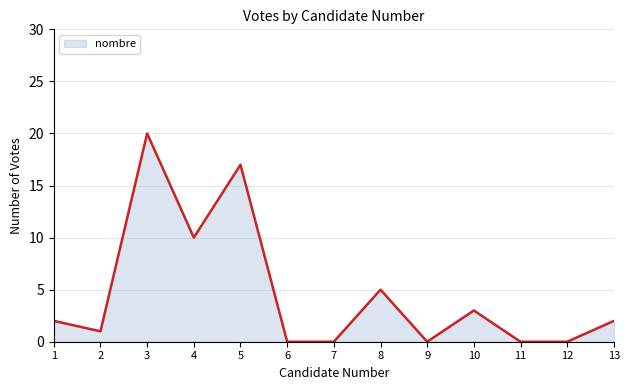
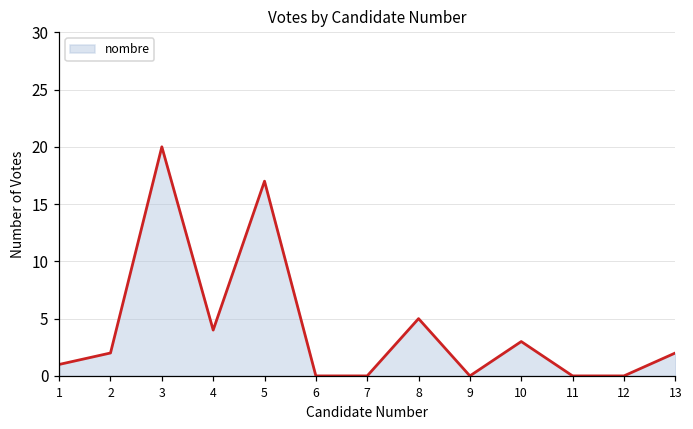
1: 2 -> 1
2: 1 -> 2
4: 10 -> 4
